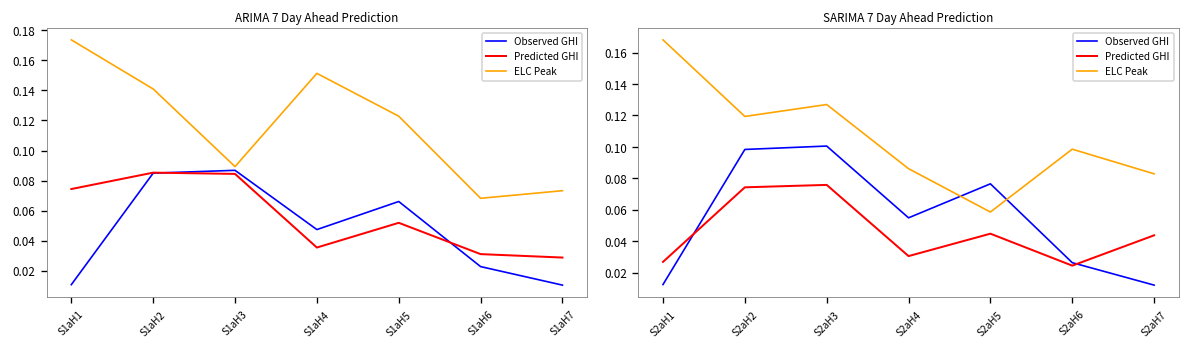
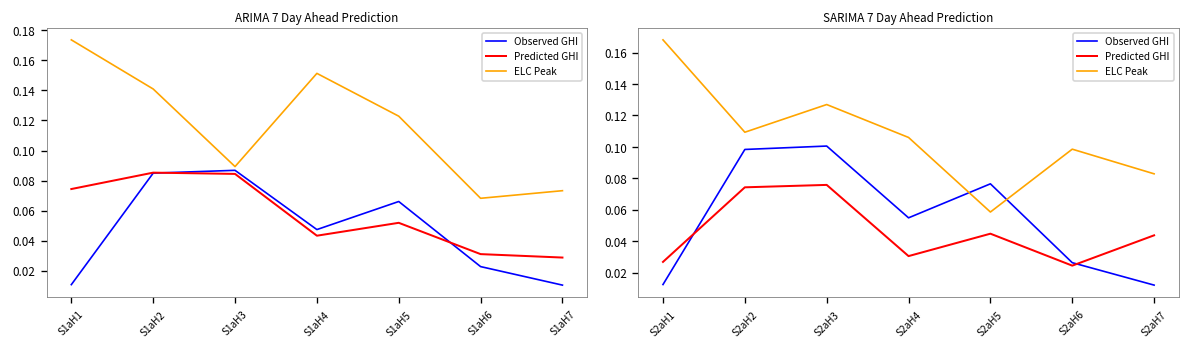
ARIMA 7 Day Ahead Prediction, Predicted GHI, S1aH4: 0.035 -> 0.043
SARIMA 7 Day Ahead Prediction, ELC Peak, S2aH2: 0.119 -> 0.109
SARIMA 7 Day Ahead Prediction, ELC Peak, S2aH4: 0.086 -> 0.106
